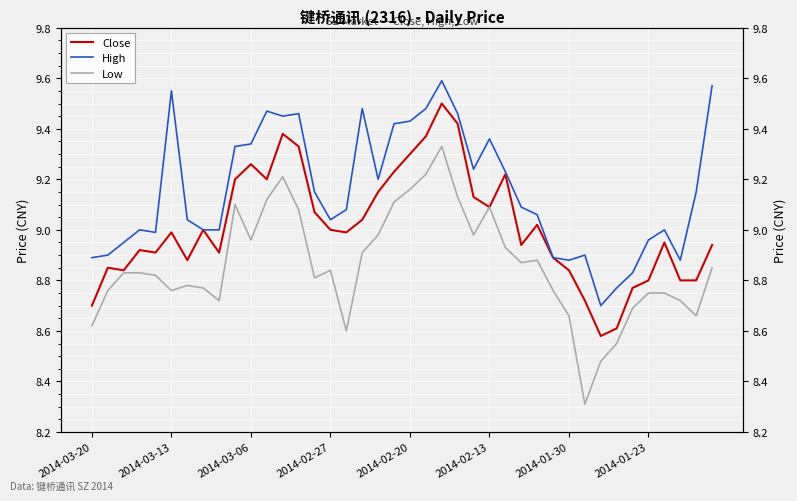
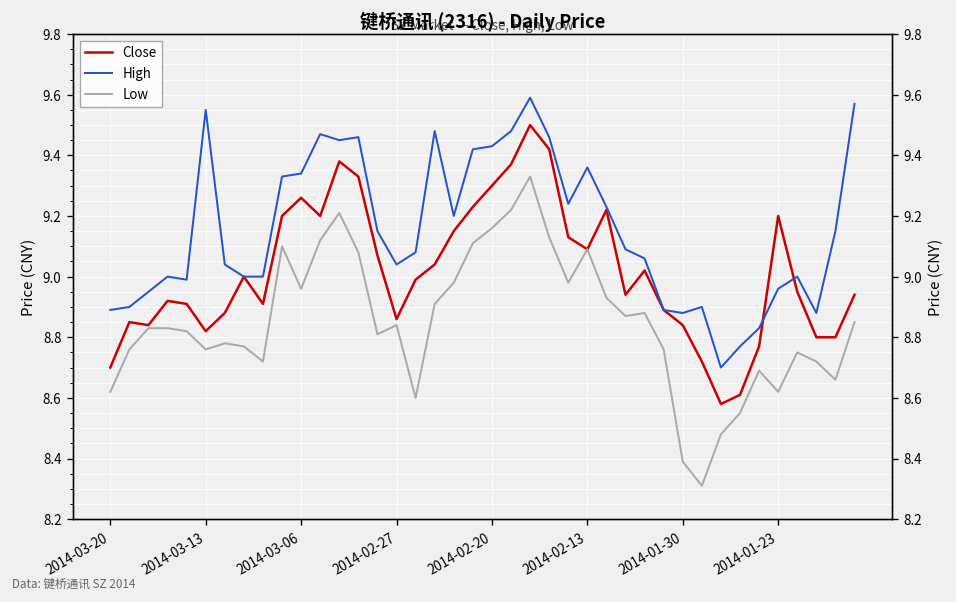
Close, 2014-03-13: 8.99 -> 8.82
Close, 2014-02-27: 9.00 -> 8.86
Low, 2014-01-30: 8.66 -> 8.39
Close, 2014-01-23: 8.8 -> 9.2
Low, 2014-01-23: 8.75 -> 8.62
